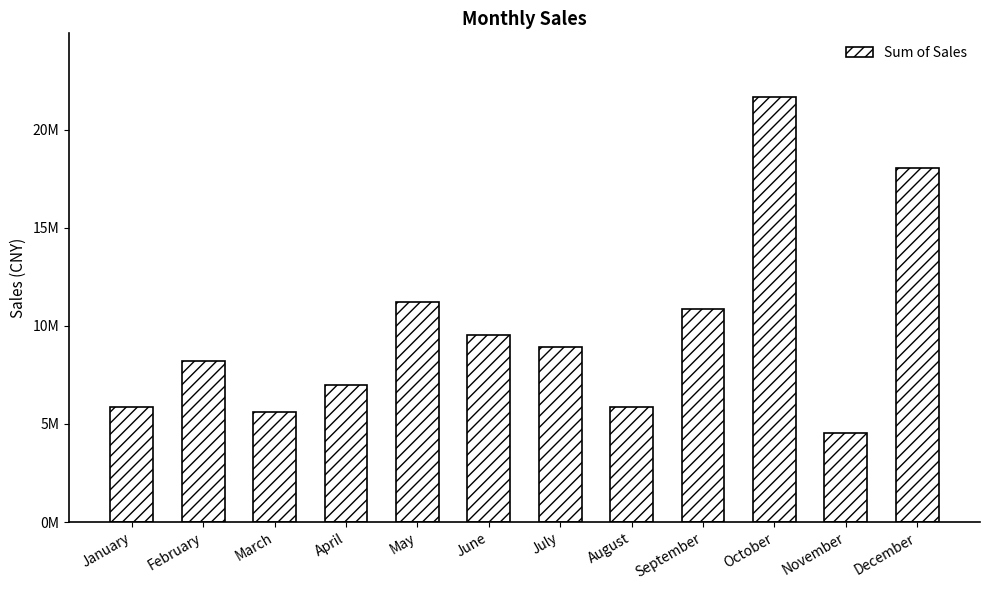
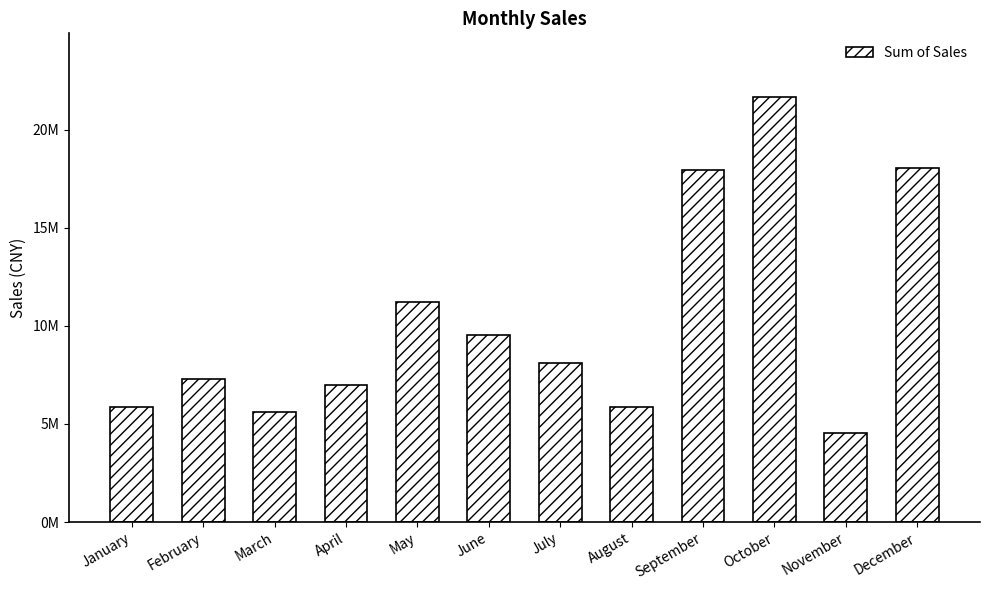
February: 8200000 -> 7300000
July: 8900000 -> 8100000
September: 10900000 -> 17900000
